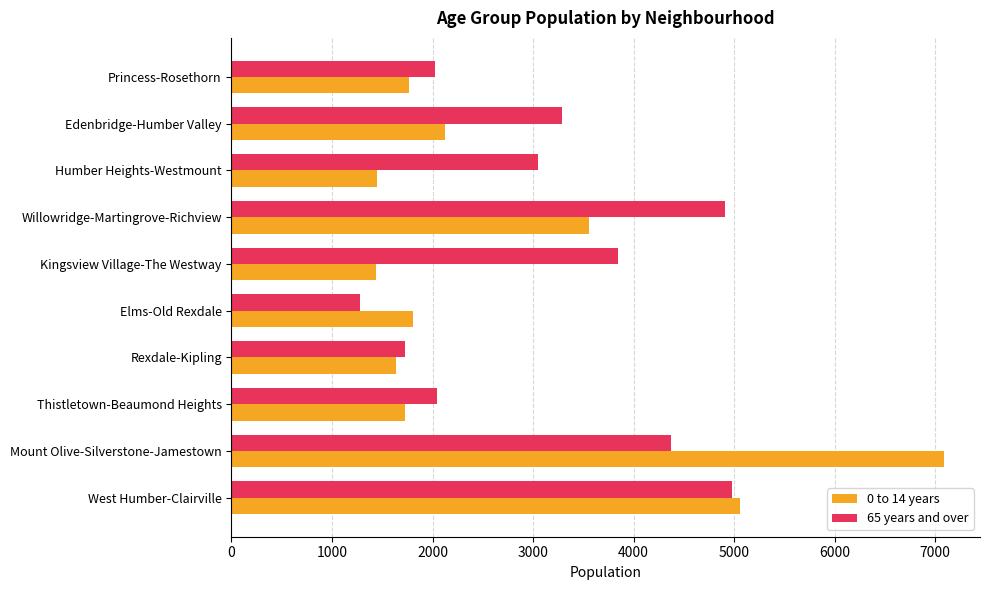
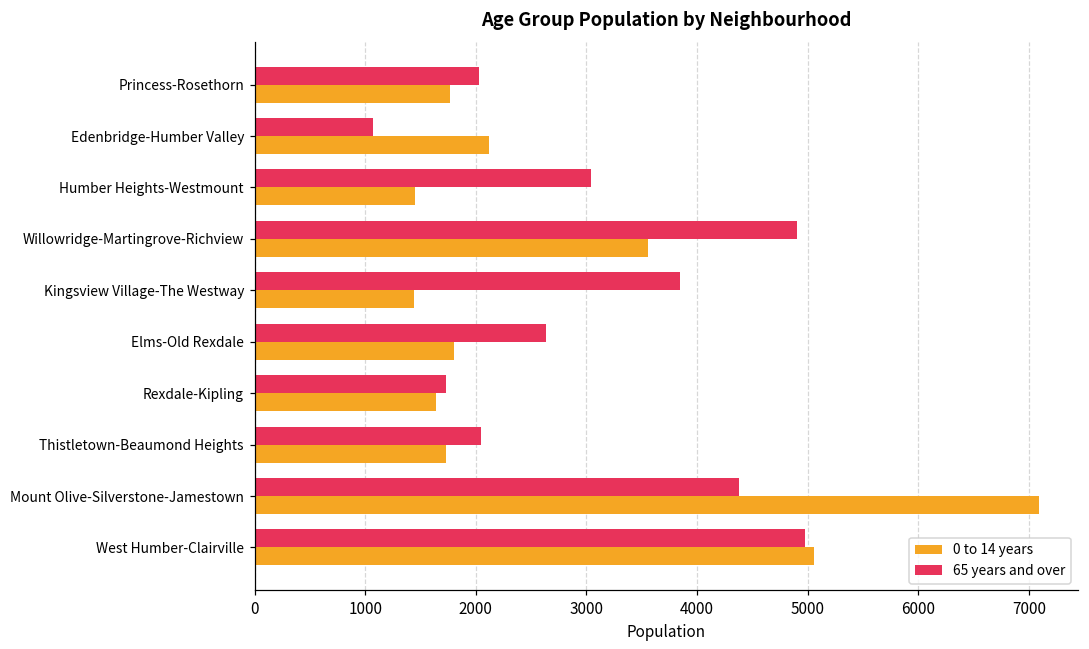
65 years and over, Edenbridge-Humber Valley: 3290 -> 1070
65 years and over, Elms-Old Rexdale: 1280 -> 2640
